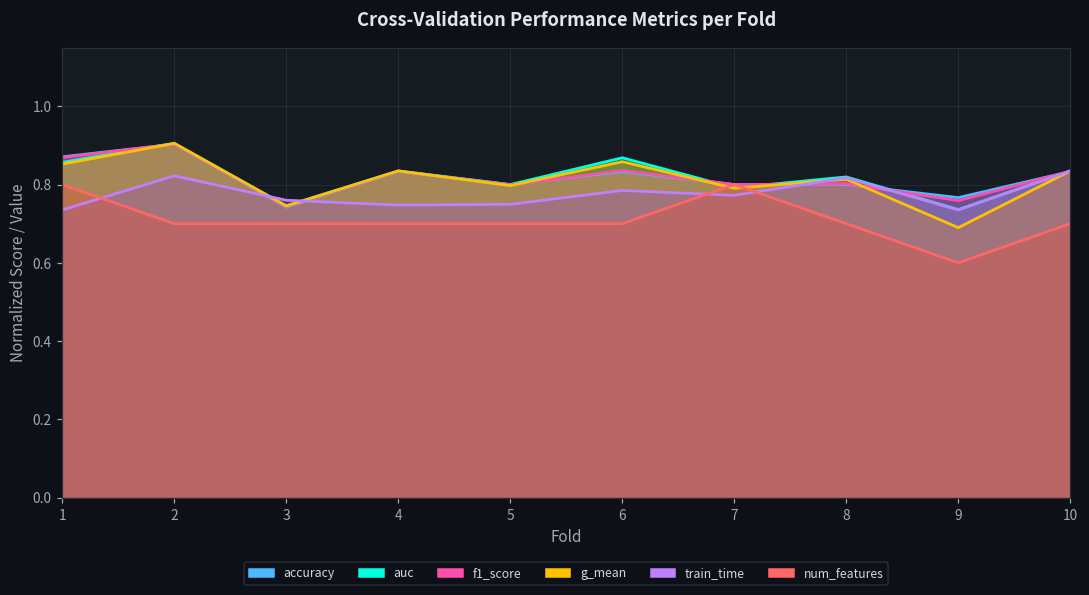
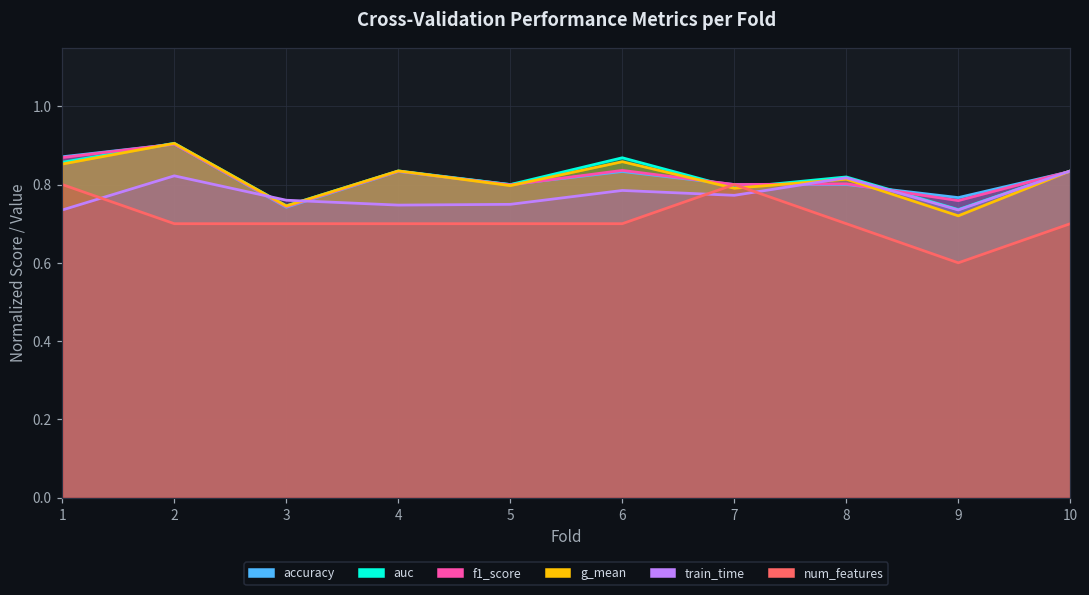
g_mean, 9: 0.69 -> 0.72
